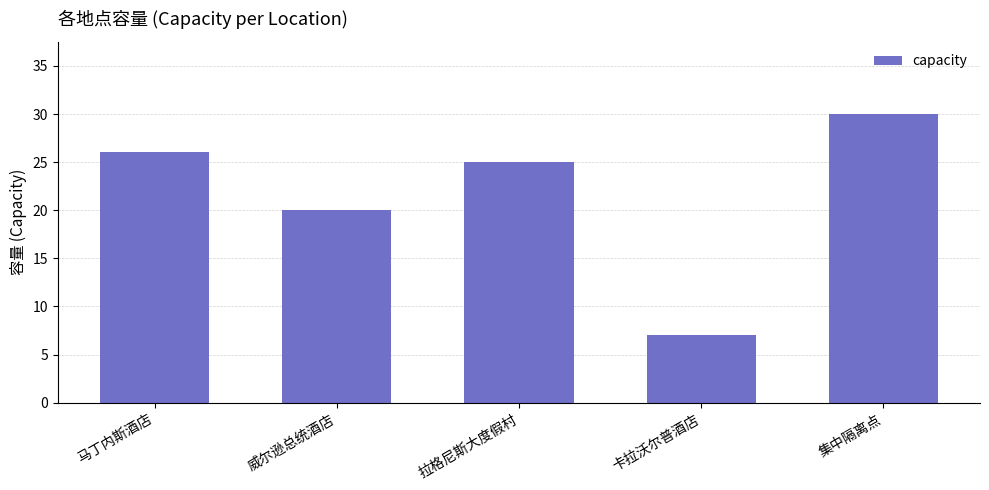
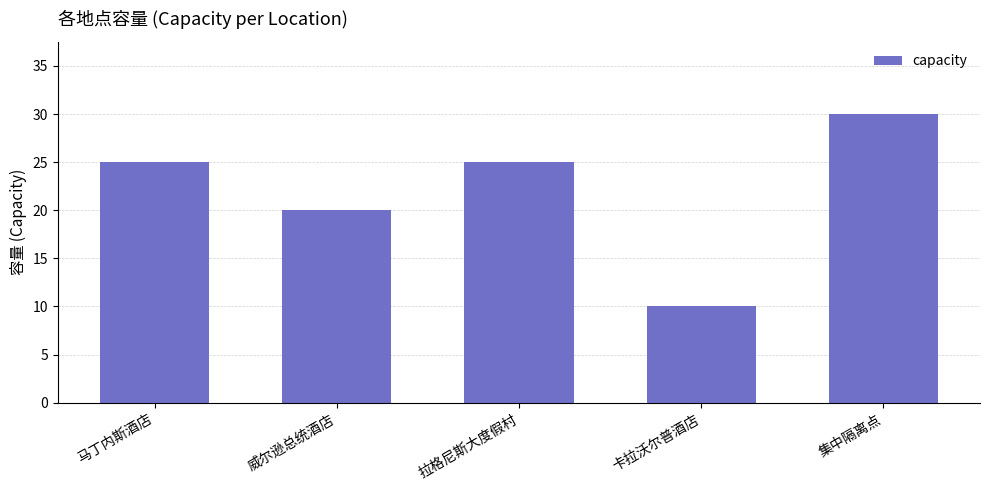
马丁内斯酒店: 26 -> 25
卡拉沃尔普酒店: 7 -> 10
